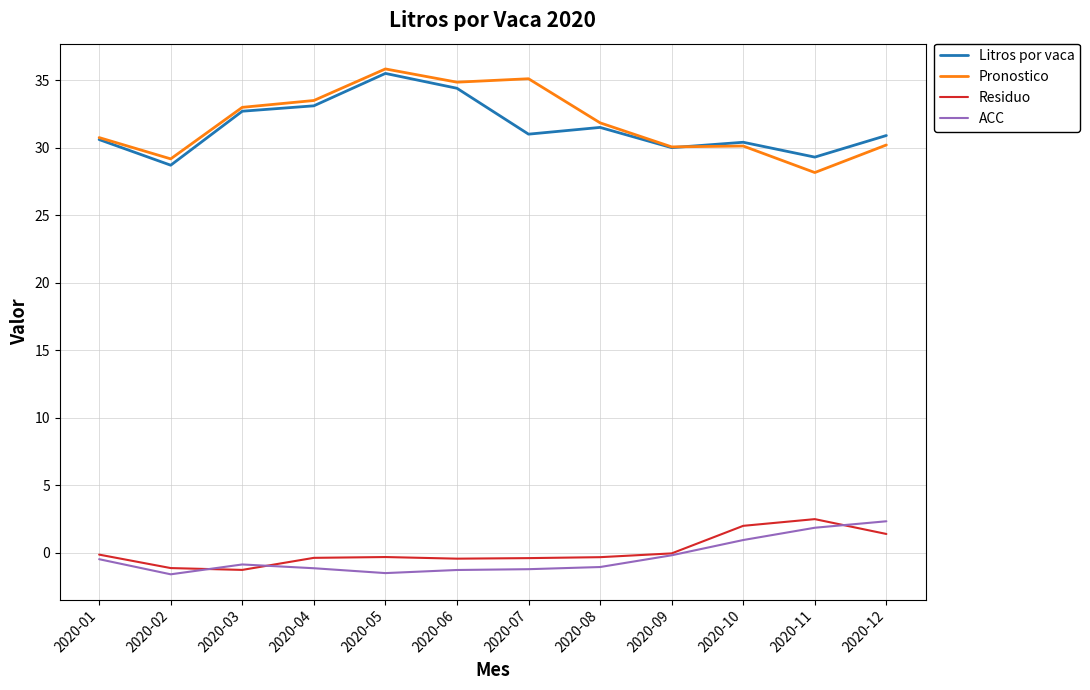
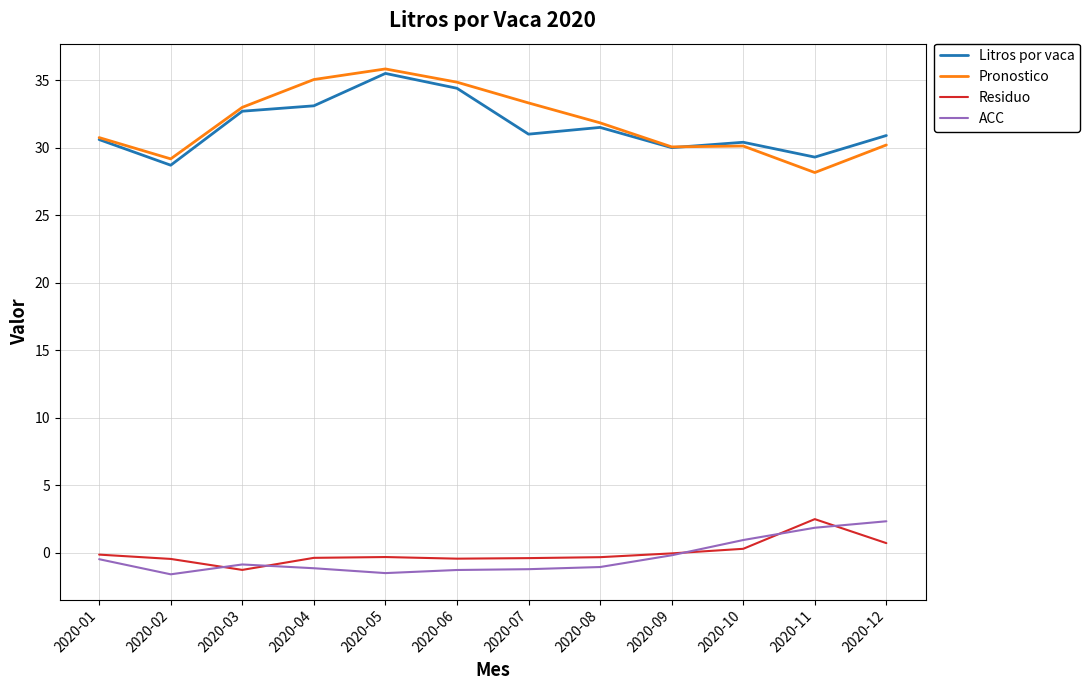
Residuo, 2020-02: -1.1 -> -0.5
Pronostico, 2020-04: 33.5 -> 35.0
Pronostico, 2020-07: 35.1 -> 33.3
Residuo, 2020-10: 2.0 -> 0.3
Residuo, 2020-12: 1.4 -> 0.7
